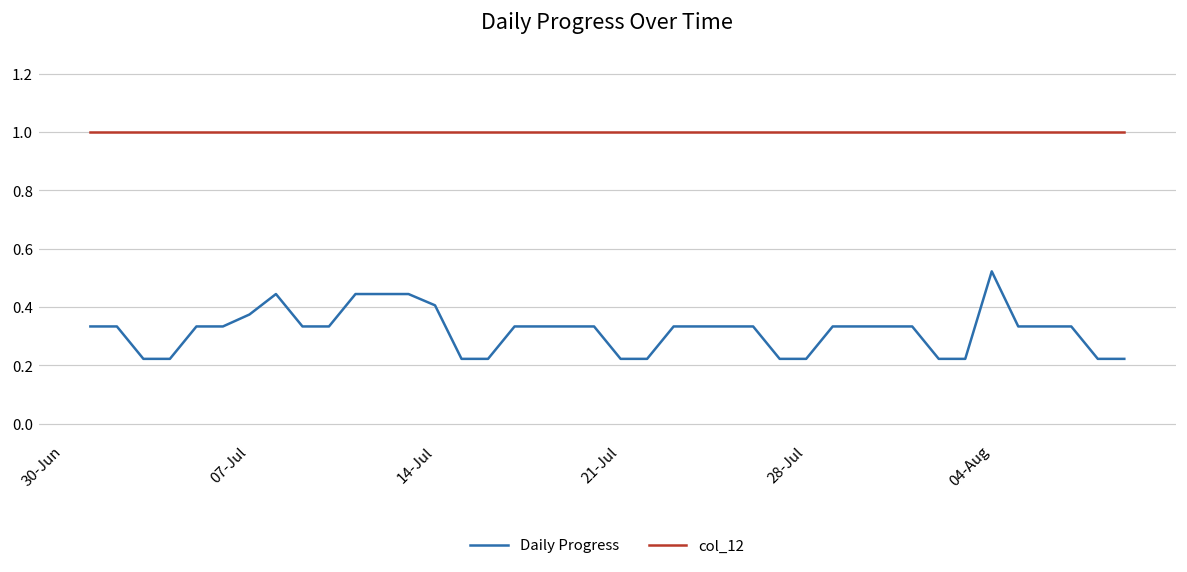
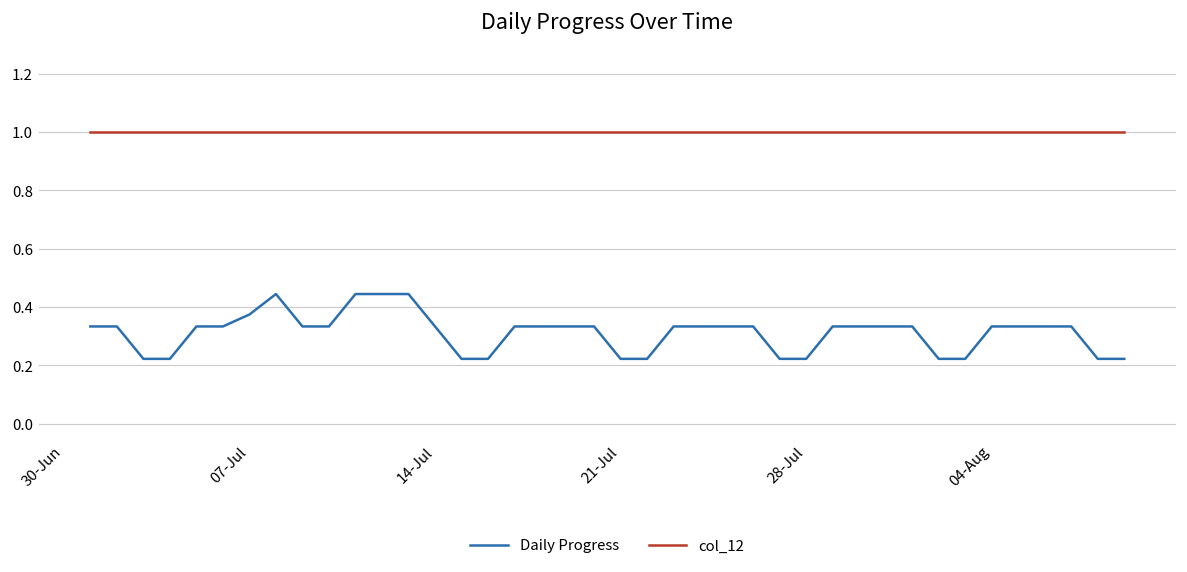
Daily Progress, 14-Jul: 0.41 -> 0.33
Daily Progress, 04-Aug: 0.52 -> 0.33
